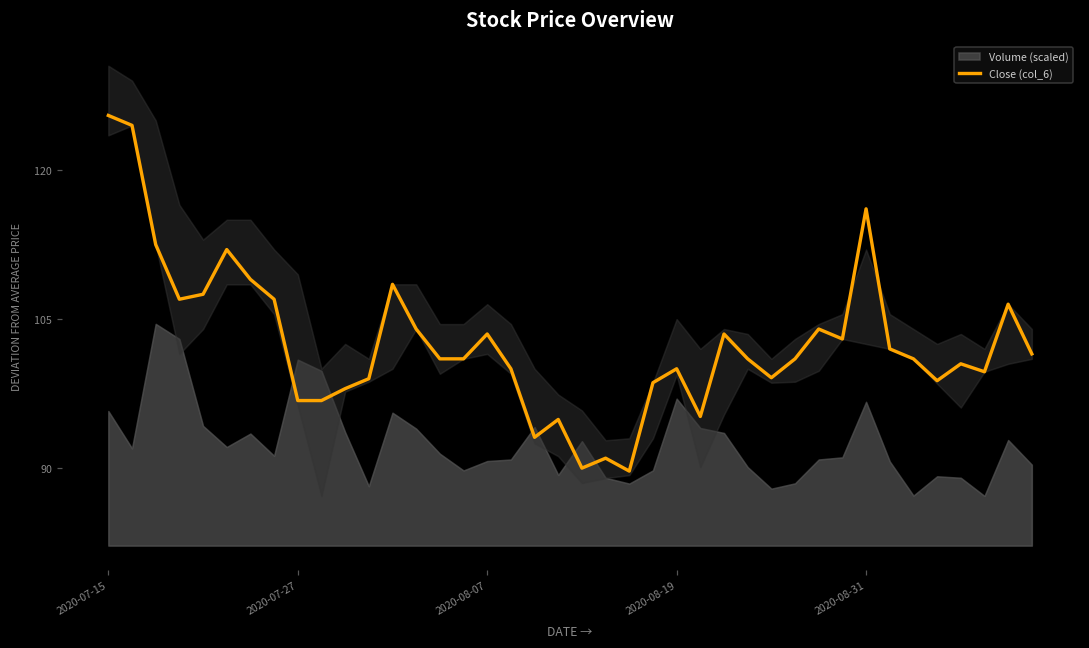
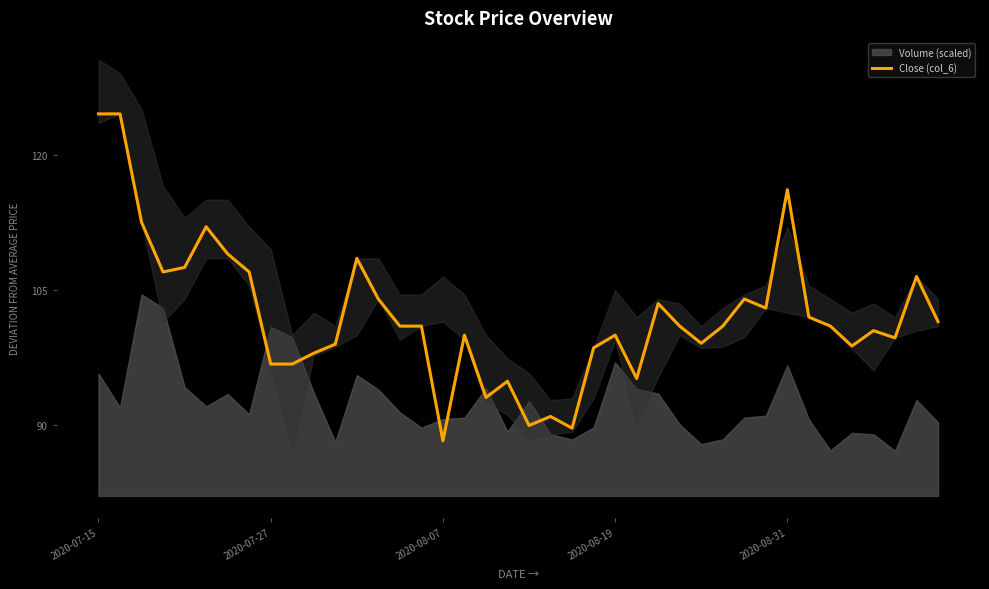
Close (col_6), 2020-07-15: 126 -> 125
Close (col_6), 2020-08-07: 104 -> 88
